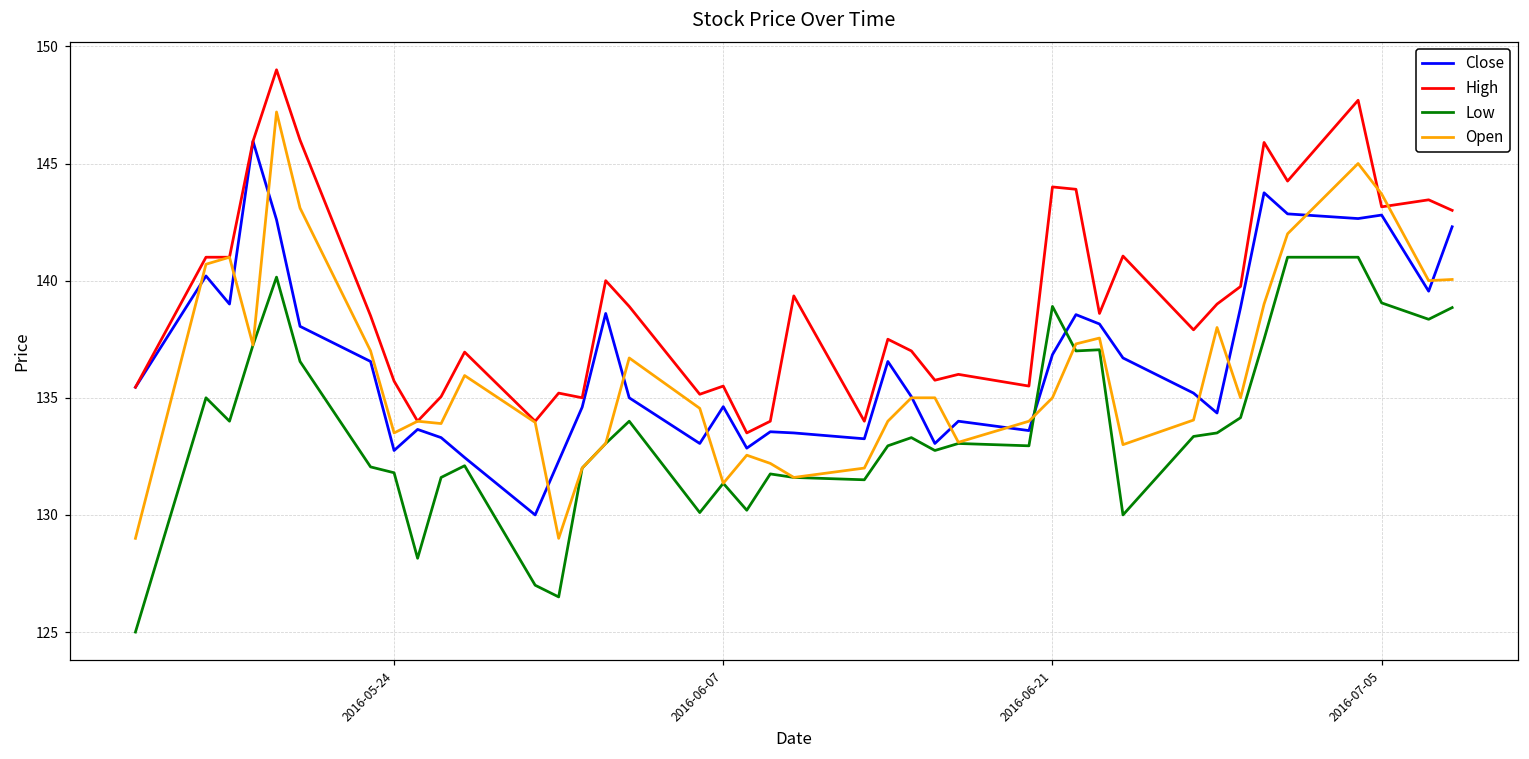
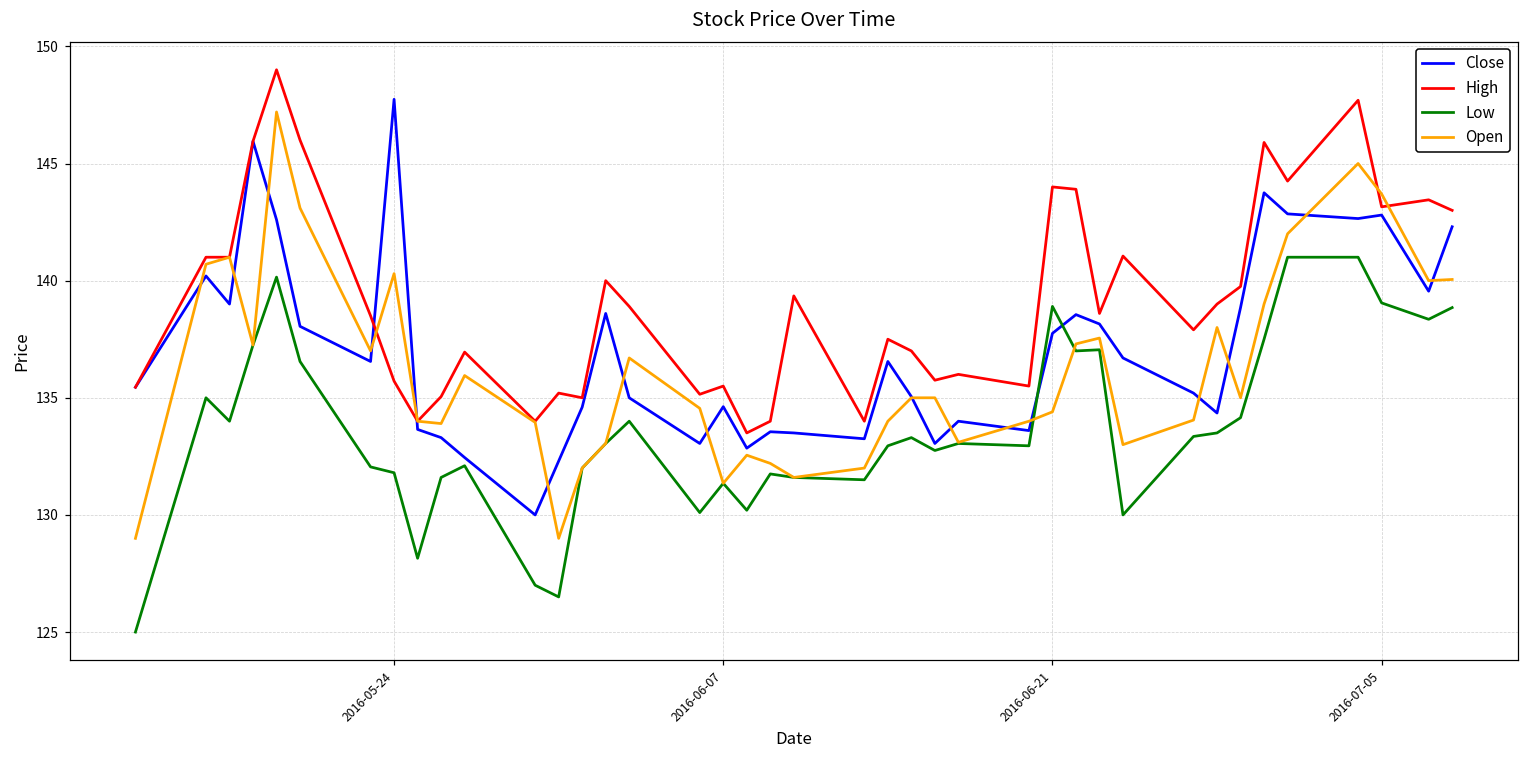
Close, 2016-05-24: 132.8 -> 147.7
Open, 2016-05-24: 133.5 -> 140.3
Close, 2016-06-21: 136.8 -> 137.8
Open, 2016-06-21: 135.0 -> 134.4
